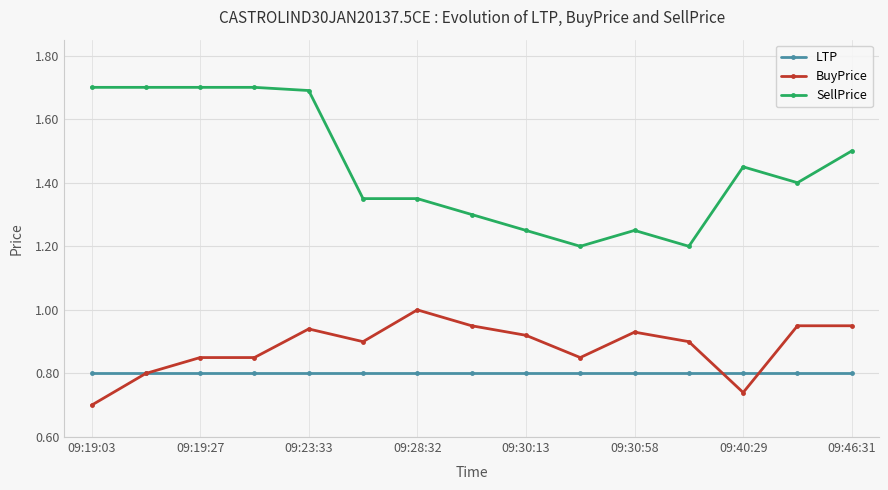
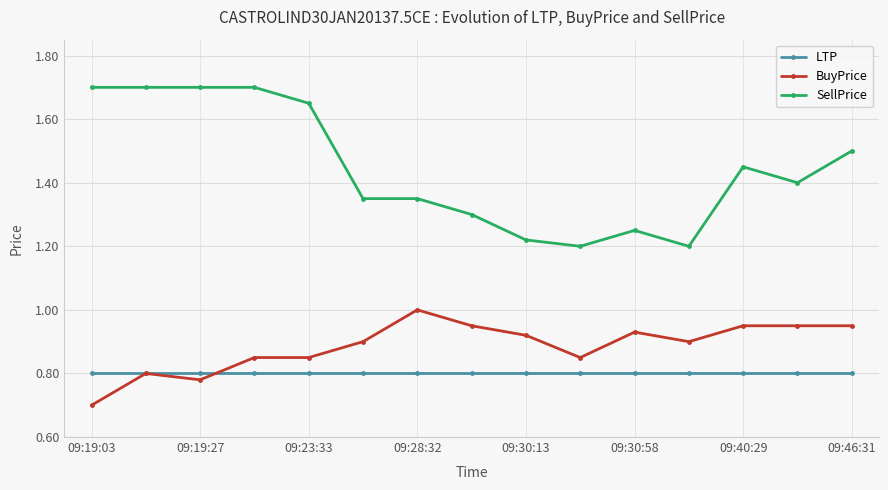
BuyPrice, 09:19:27: 0.85 -> 0.78
BuyPrice, 09:23:33: 0.94 -> 0.85
SellPrice, 09:23:33: 1.69 -> 1.65
SellPrice, 09:30:13: 1.25 -> 1.22
BuyPrice, 09:40:29: 0.74 -> 0.95
